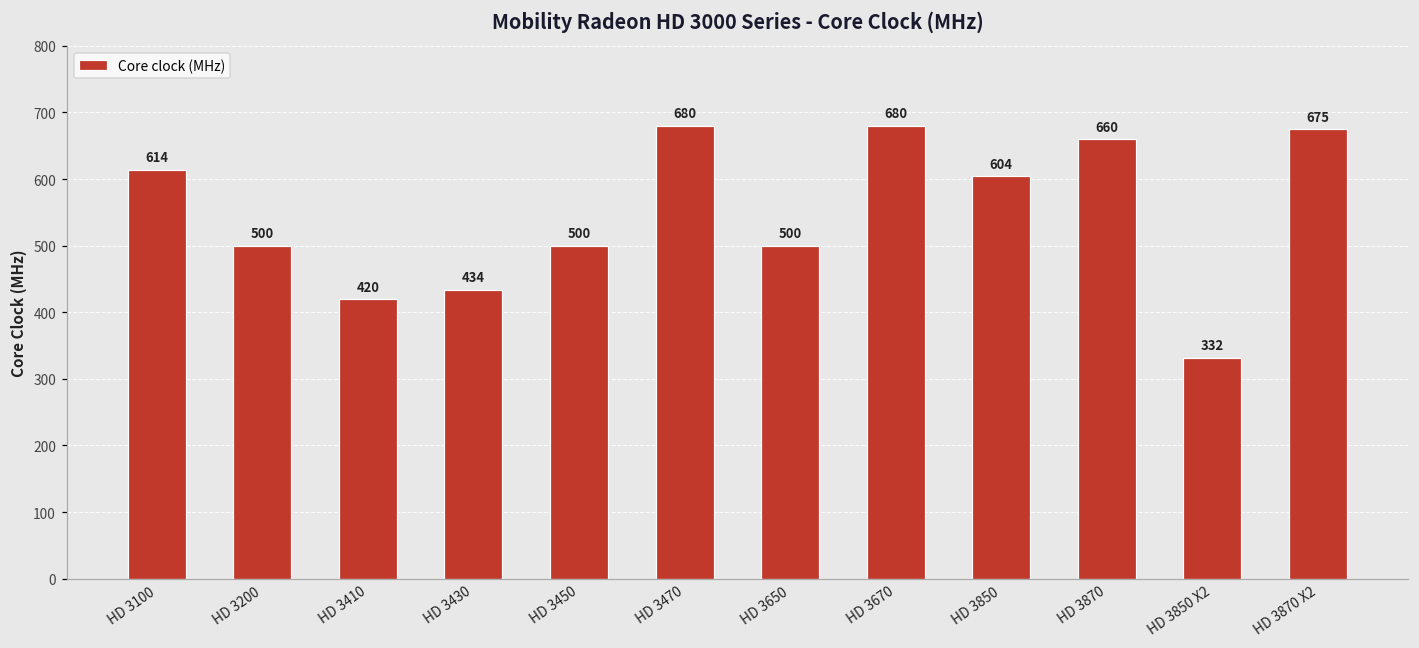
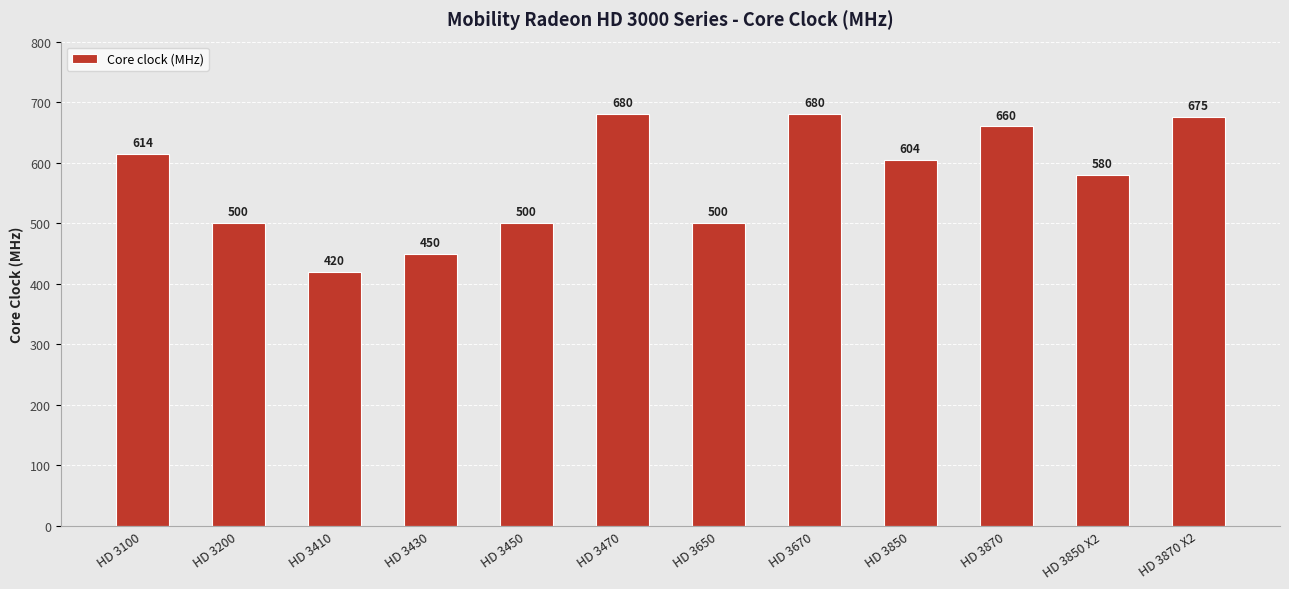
HD 3430: 434 -> 450
HD 3850 X2: 332 -> 580
